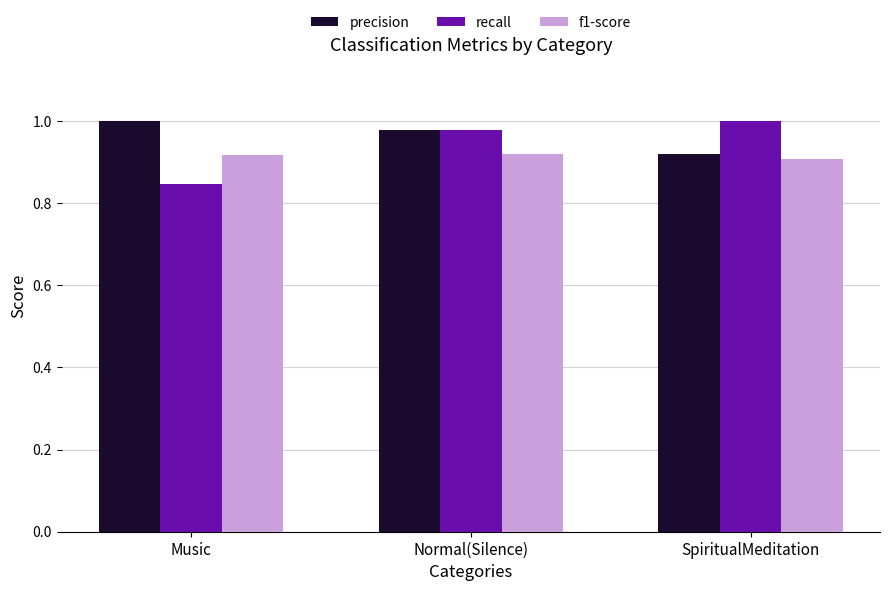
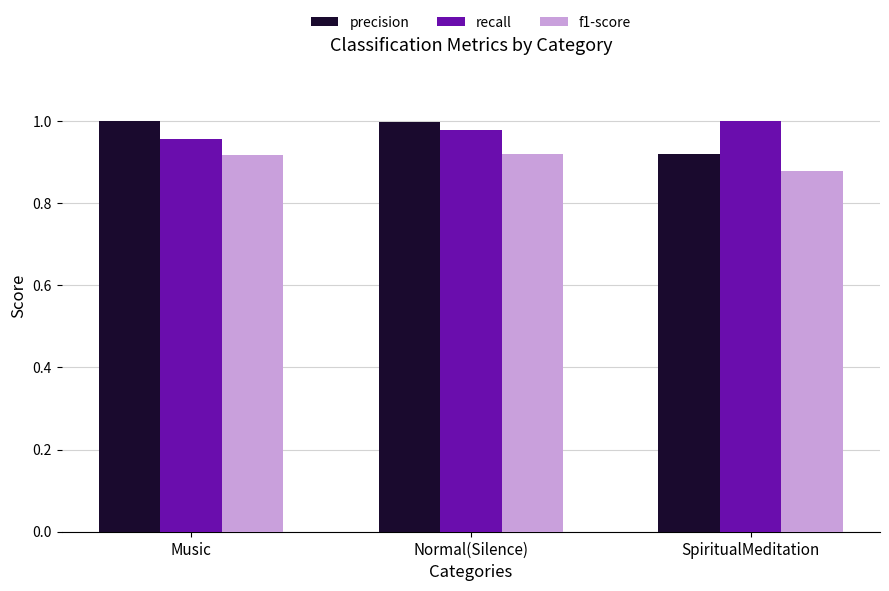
recall, Music: 0.85 -> 0.96
precision, Normal(Silence): 0.98 -> 1.00
f1-score, SpiritualMeditation: 0.91 -> 0.88
